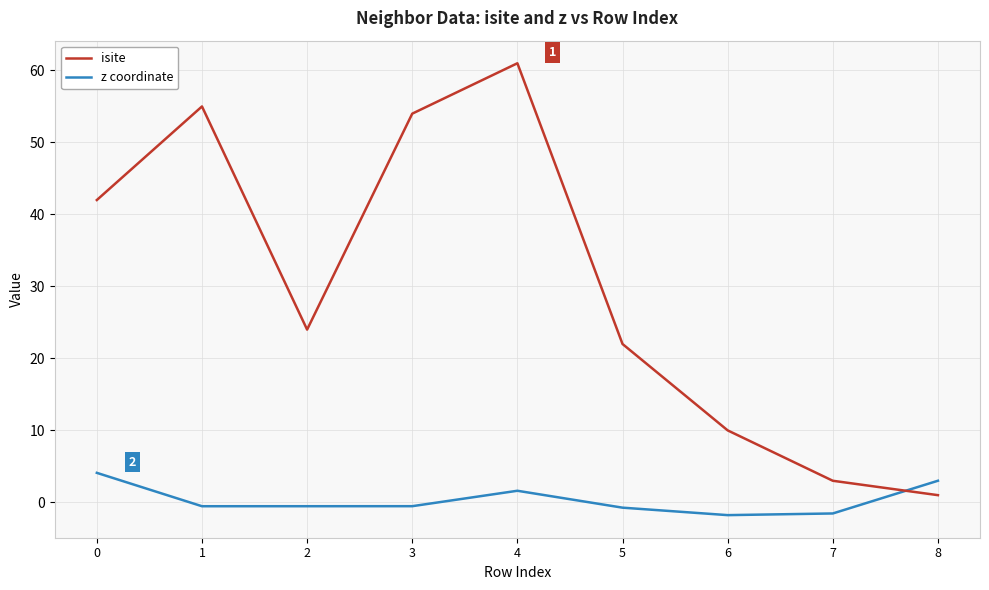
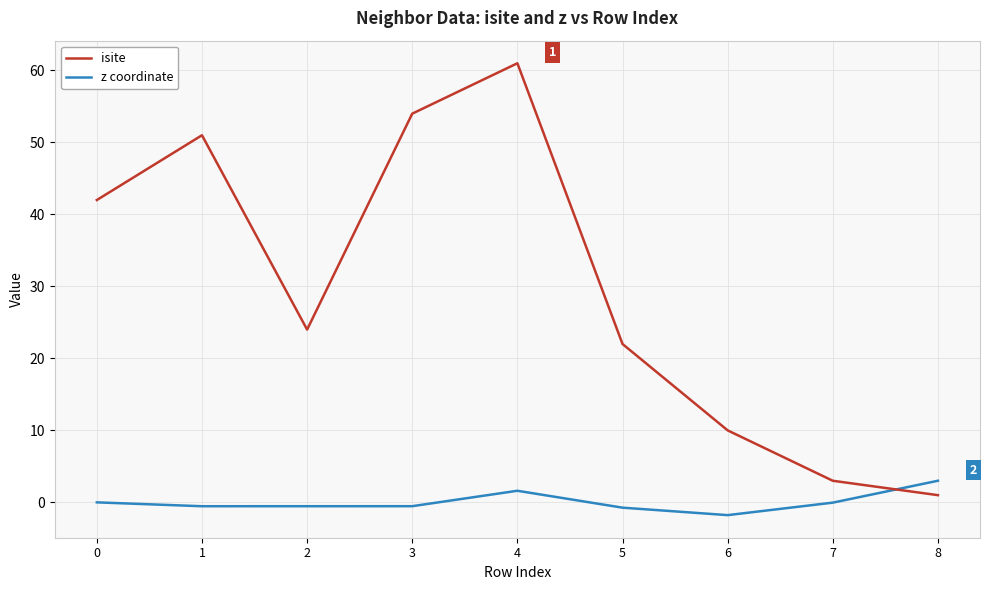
z coordinate, 0: 4 -> 0
isite, 1: 55 -> 51
z coordinate, 7: -2 -> 0
